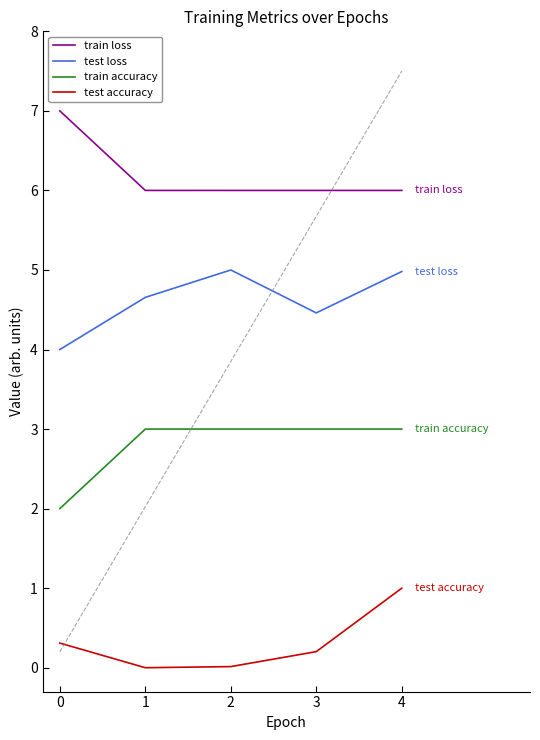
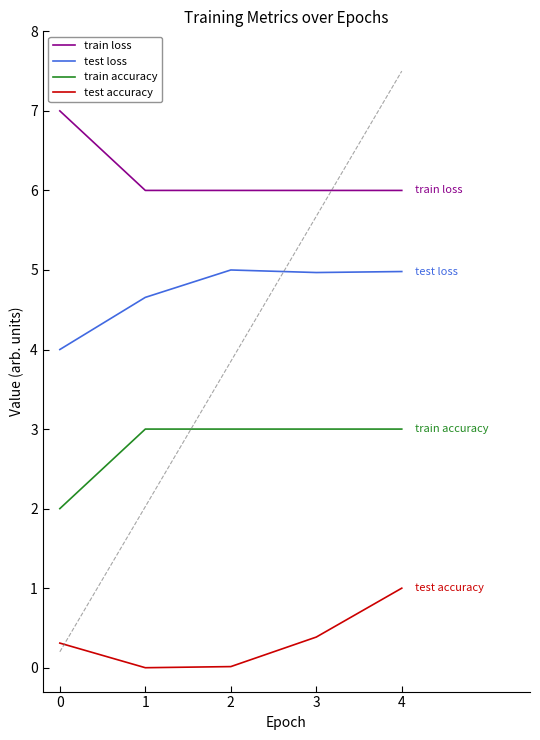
test loss, 3: 4.5 -> 5.0
test accuracy, 3: 0.2 -> 0.4
